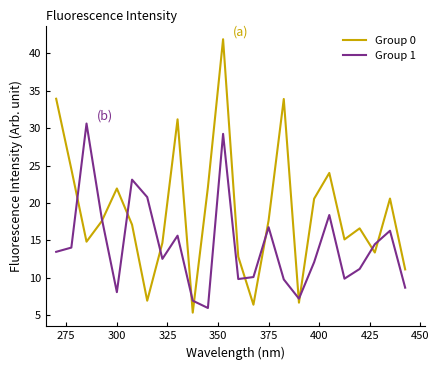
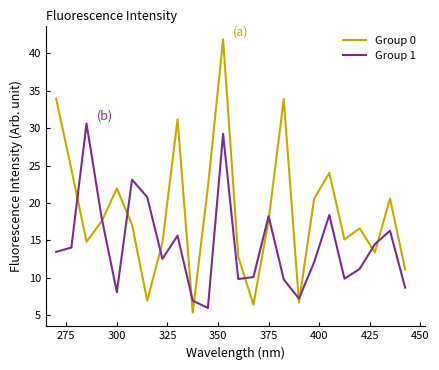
Group 1, 375: 17 -> 18
